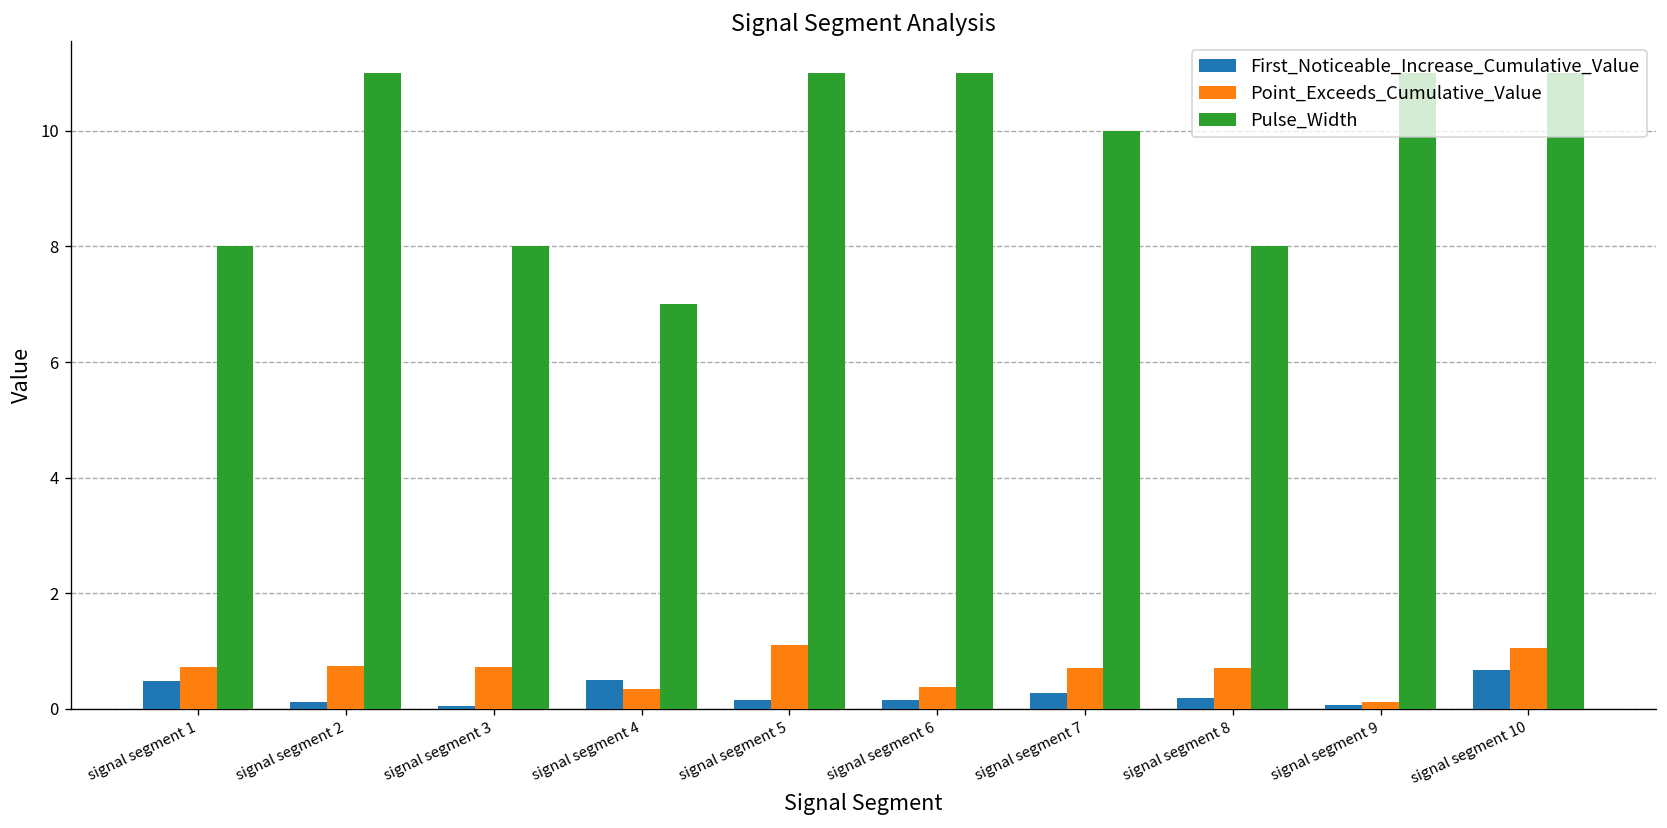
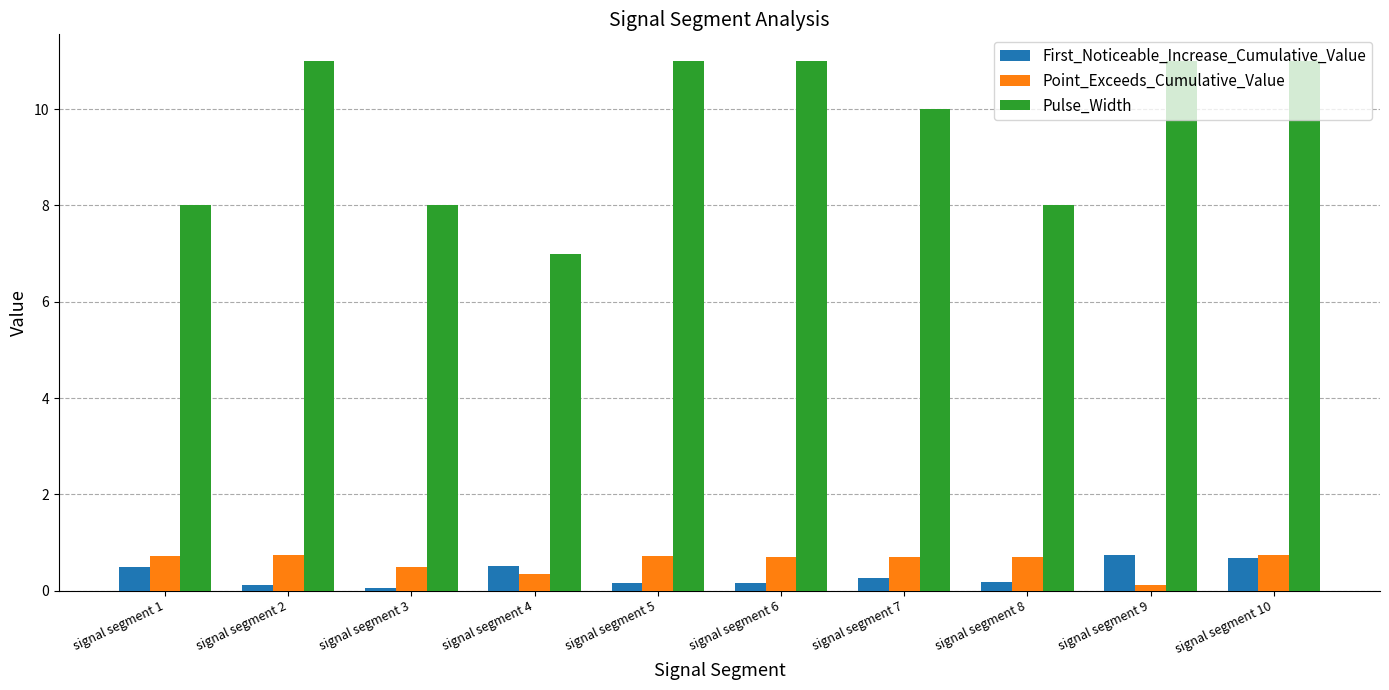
Point_Exceeds_Cumulative_Value, signal segment 3: 0.7 -> 0.5
Point_Exceeds_Cumulative_Value, signal segment 5: 1.1 -> 0.7
Point_Exceeds_Cumulative_Value, signal segment 6: 0.4 -> 0.7
First_Noticeable_Increase_Cumulative_Value, signal segment 9: 0.1 -> 0.7
Point_Exceeds_Cumulative_Value, signal segment 10: 1.0 -> 0.7
